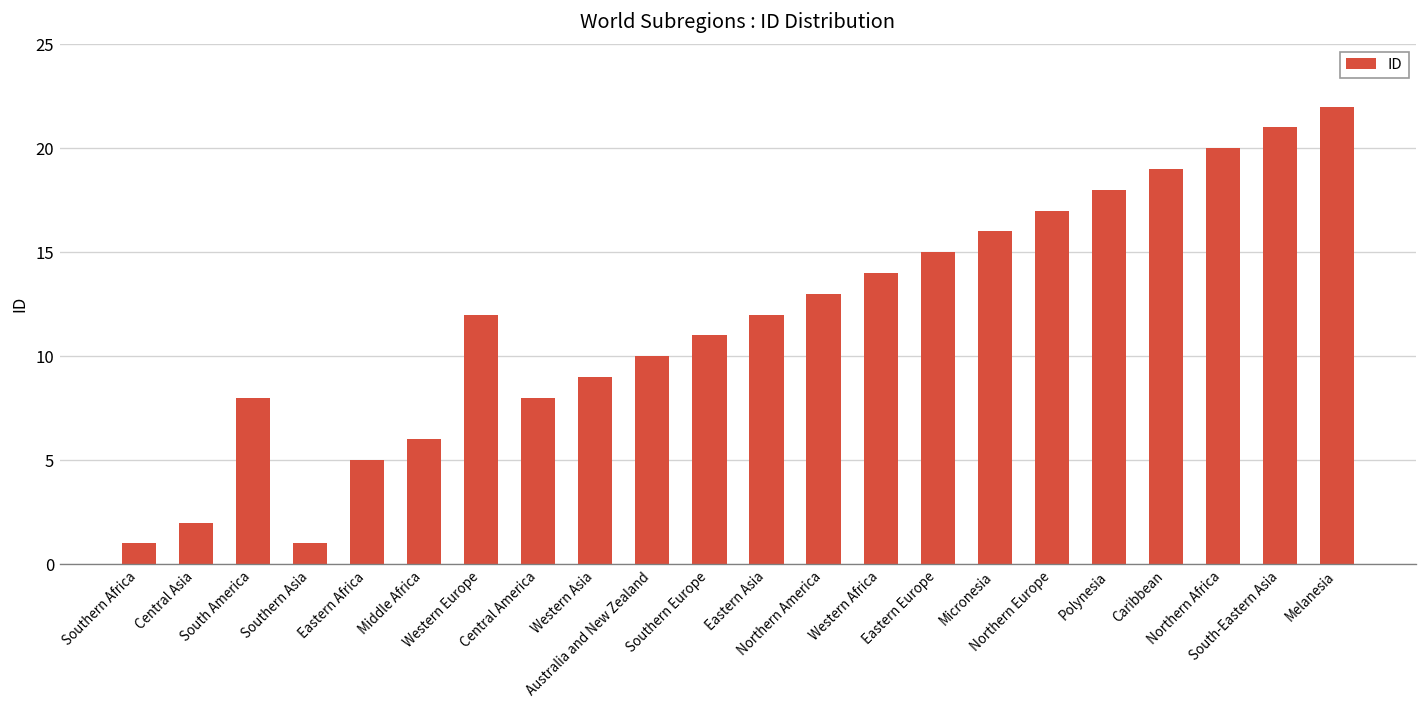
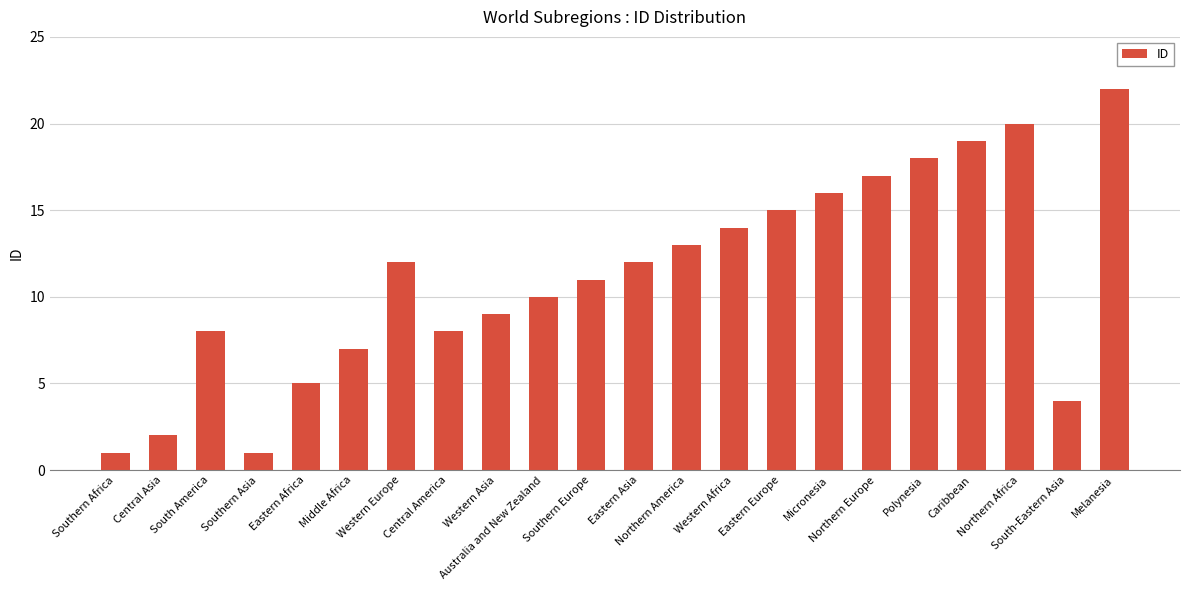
Middle Africa: 6 -> 7
South-Eastern Asia: 21 -> 4
